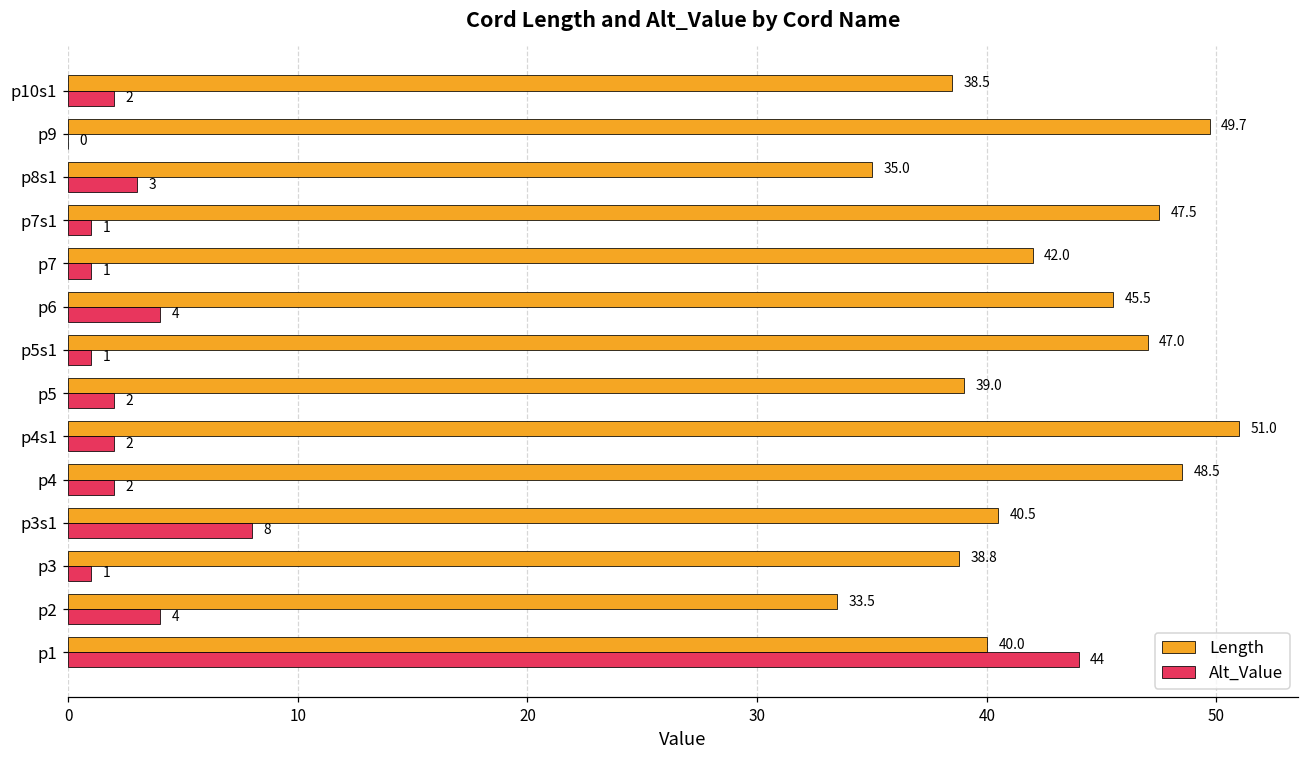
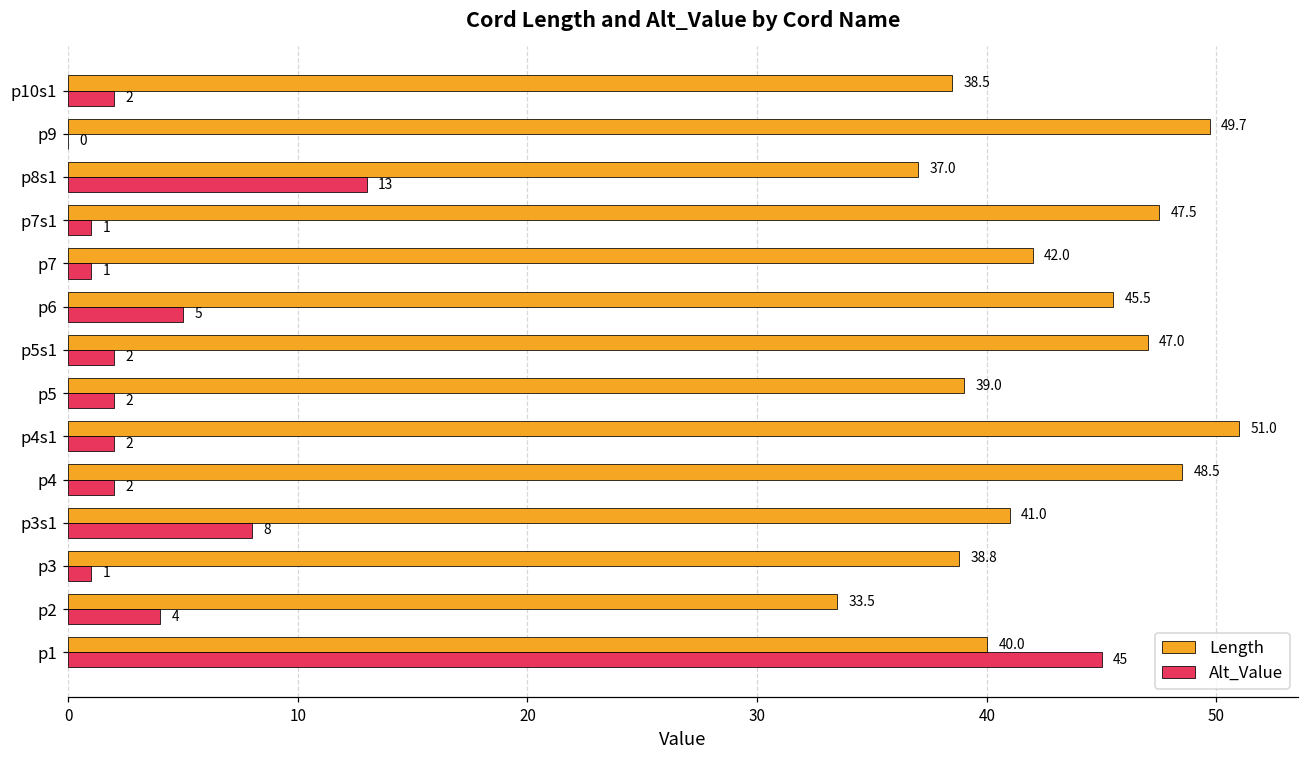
Length, p8s1: 35.0 -> 37.0
Alt_Value, p8s1: 3 -> 13
Alt_Value, p6: 4 -> 5
Alt_Value, p5s1: 1 -> 2
Length, p3s1: 40.5 -> 41.0
Alt_Value, p1: 44 -> 45
